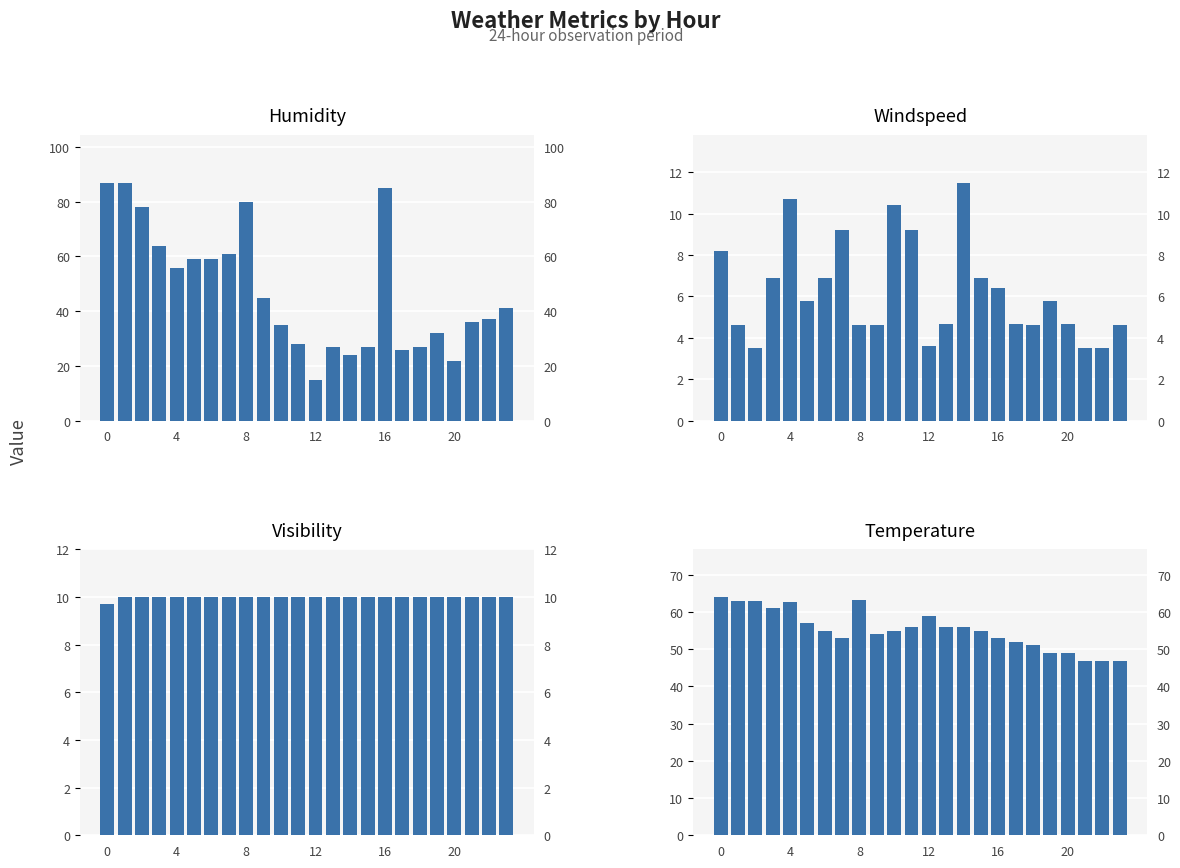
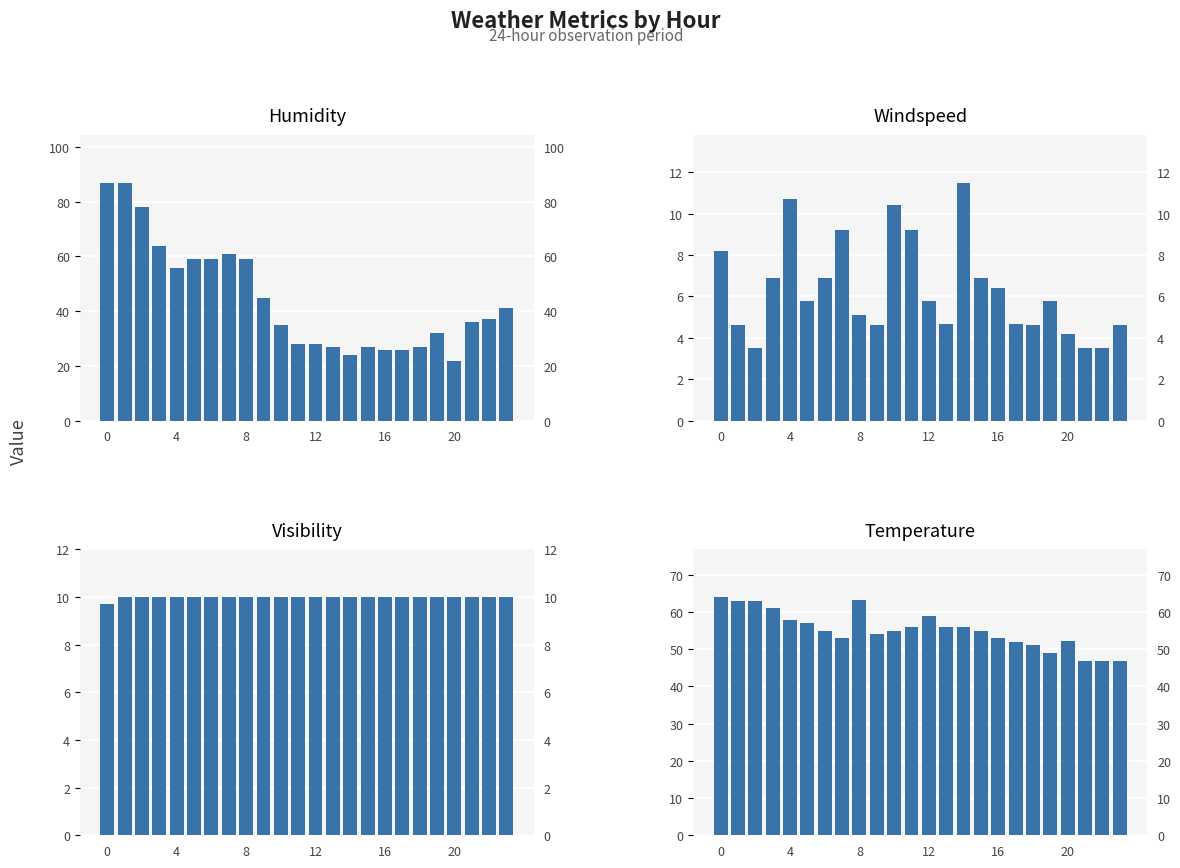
Humidity, 8: 80 -> 59
Humidity, 12: 15 -> 28
Humidity, 16: 85 -> 26
Windspeed, 8: 4.6 -> 5.1
Windspeed, 12: 3.6 -> 5.8
Windspeed, 20: 4.7 -> 4.2
Temperature, 4: 63 -> 58
Temperature, 20: 49 -> 52
